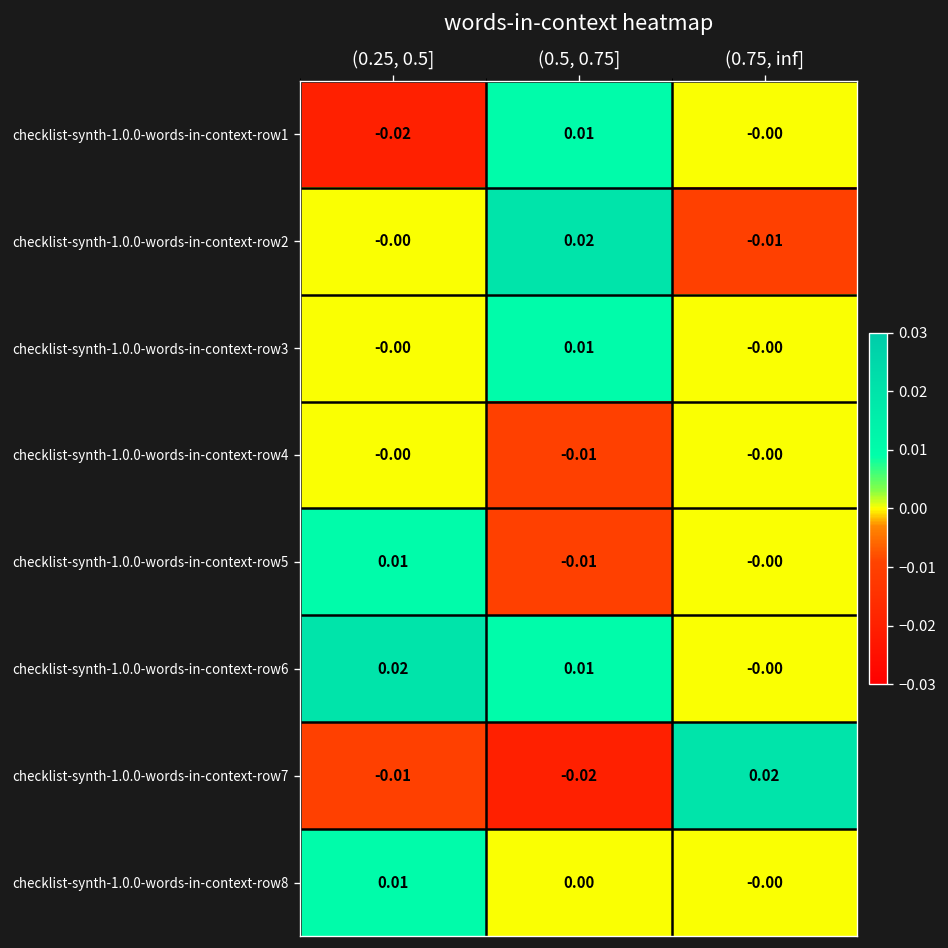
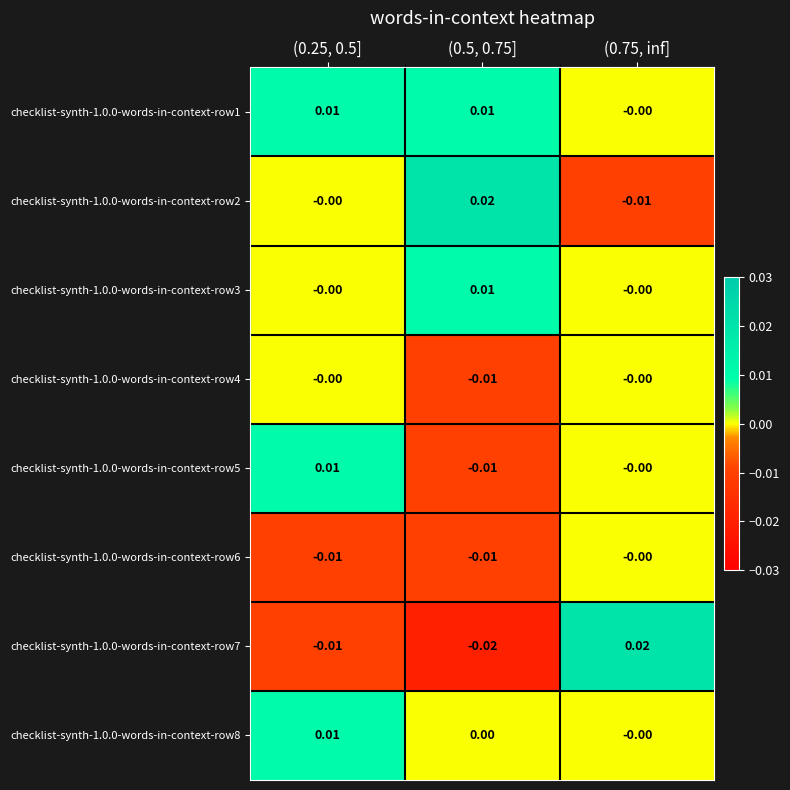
checklist-synth-1.0.0-words-in-context-row1, (0.25, 0.5]: -0.02 -> 0.01
checklist-synth-1.0.0-words-in-context-row6, (0.25, 0.5]: 0.02 -> -0.01
checklist-synth-1.0.0-words-in-context-row6, (0.5, 0.75]: 0.01 -> -0.01
